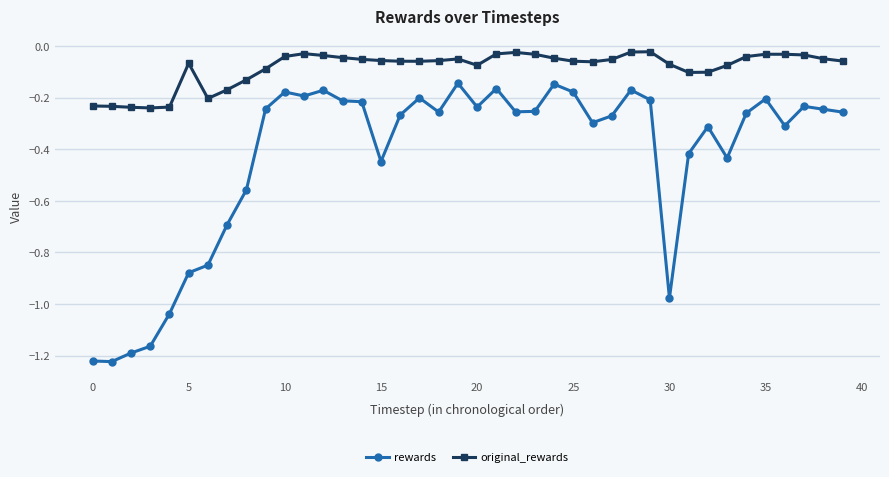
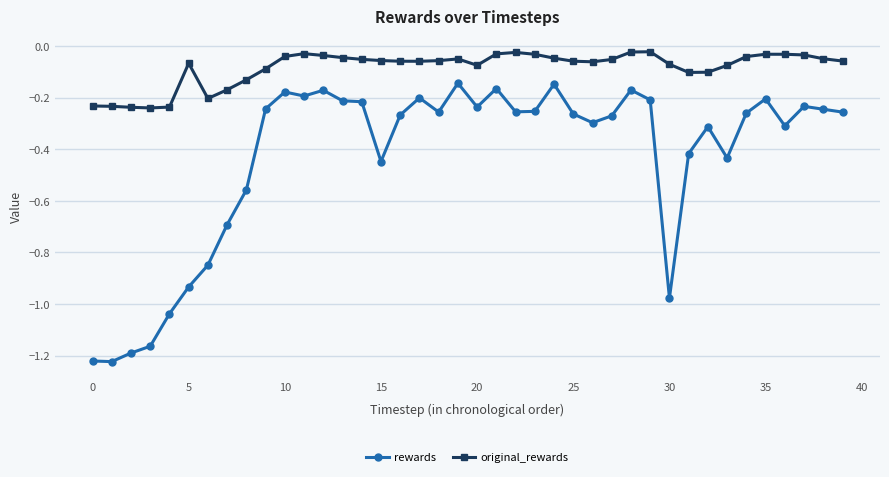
rewards, 5: -0.88 -> -0.93
rewards, 25: -0.18 -> -0.26
